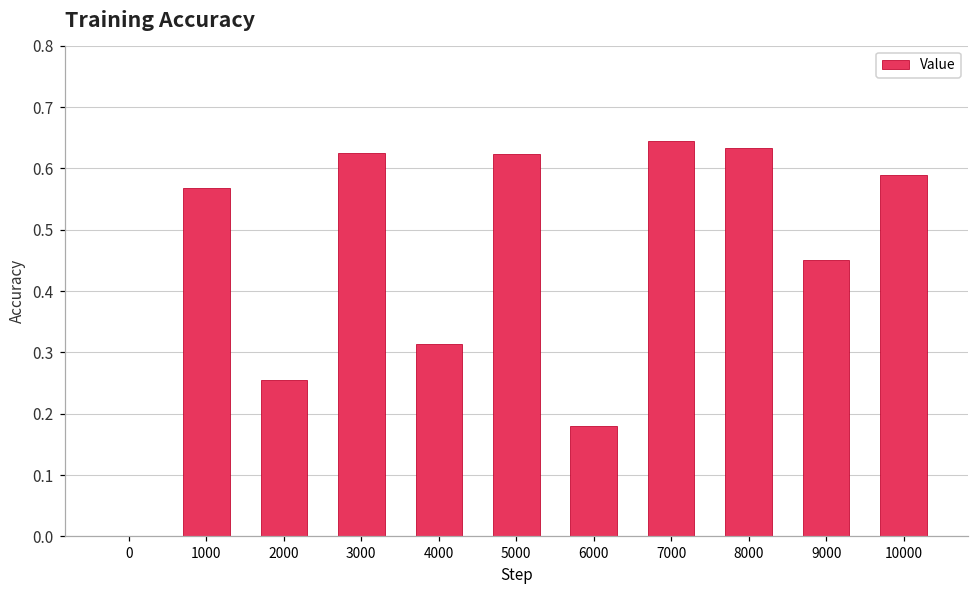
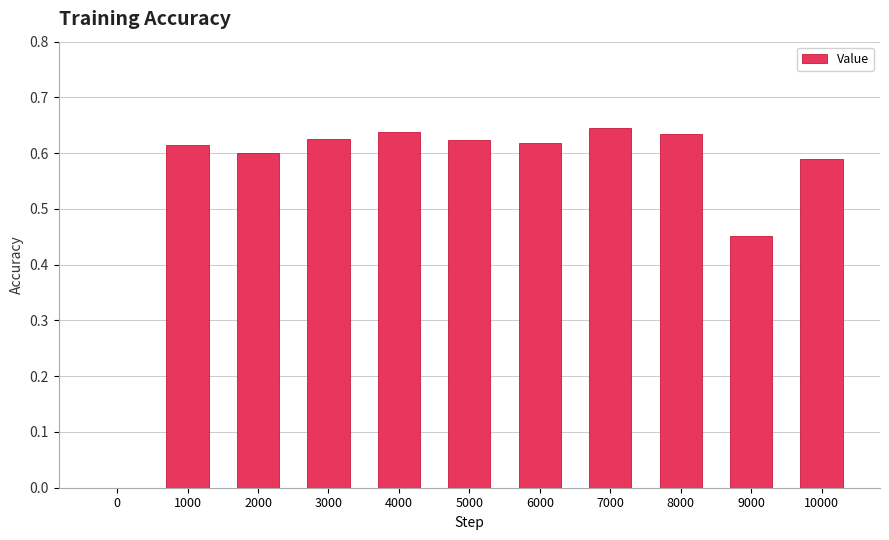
1000: 0.57 -> 0.61
2000: 0.26 -> 0.60
4000: 0.31 -> 0.64
6000: 0.18 -> 0.62
